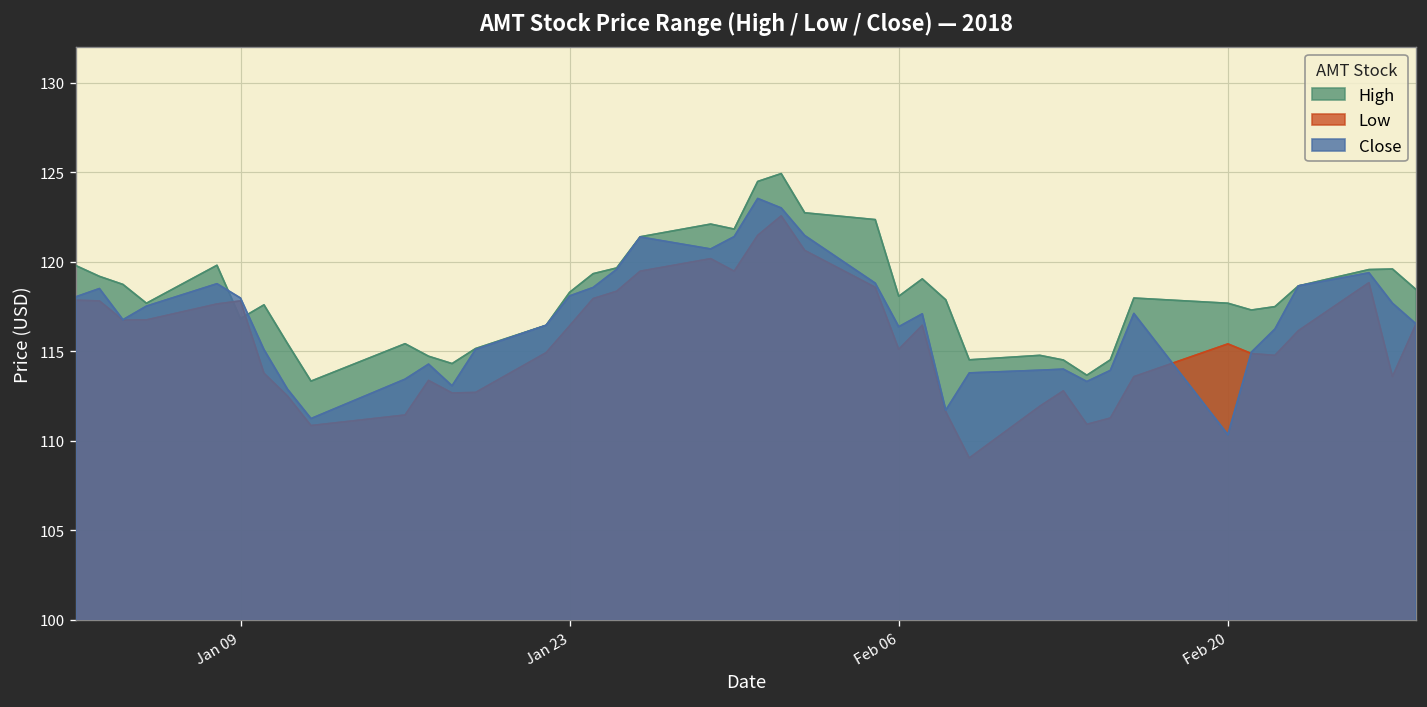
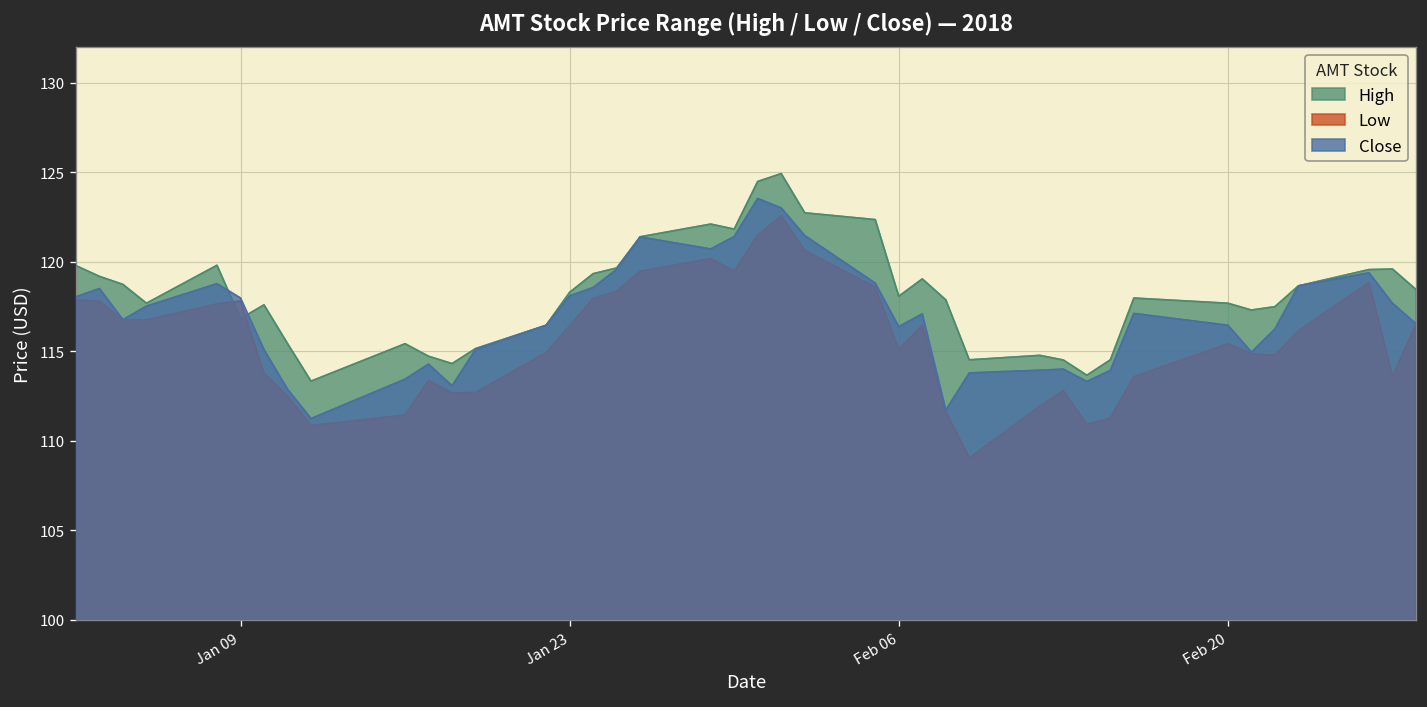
Close, Feb 20: 110.3 -> 116.5
